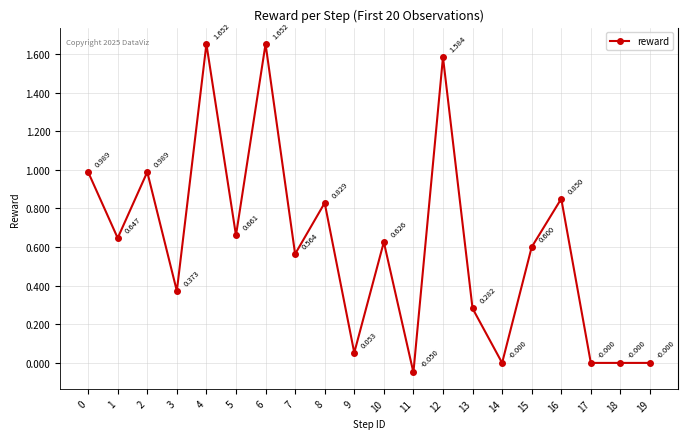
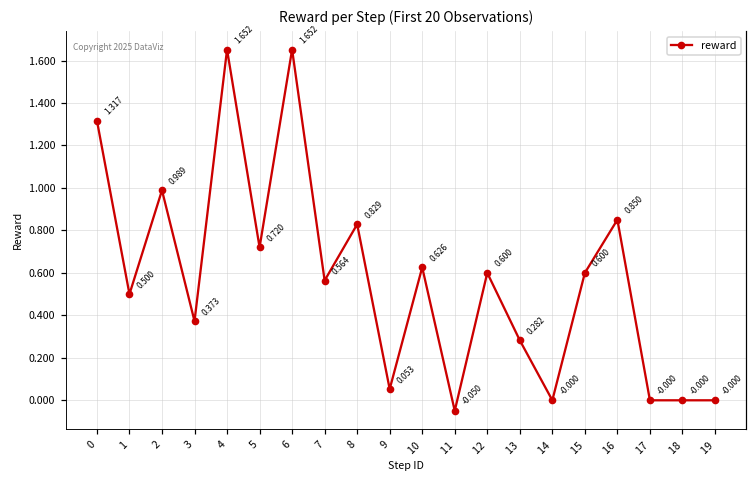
0: 0.989 -> 1.317
1: 0.647 -> 0.500
5: 0.661 -> 0.720
12: 1.584 -> 0.600
